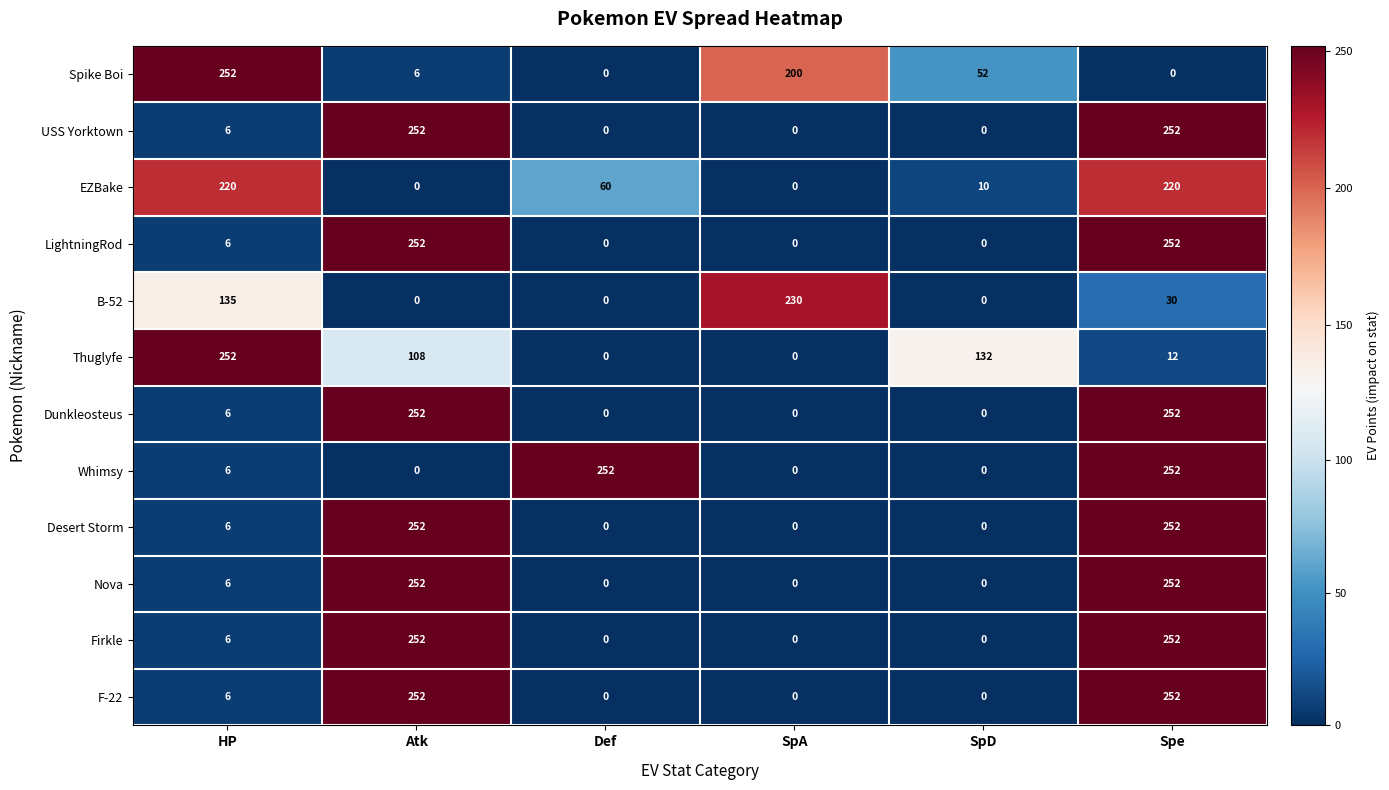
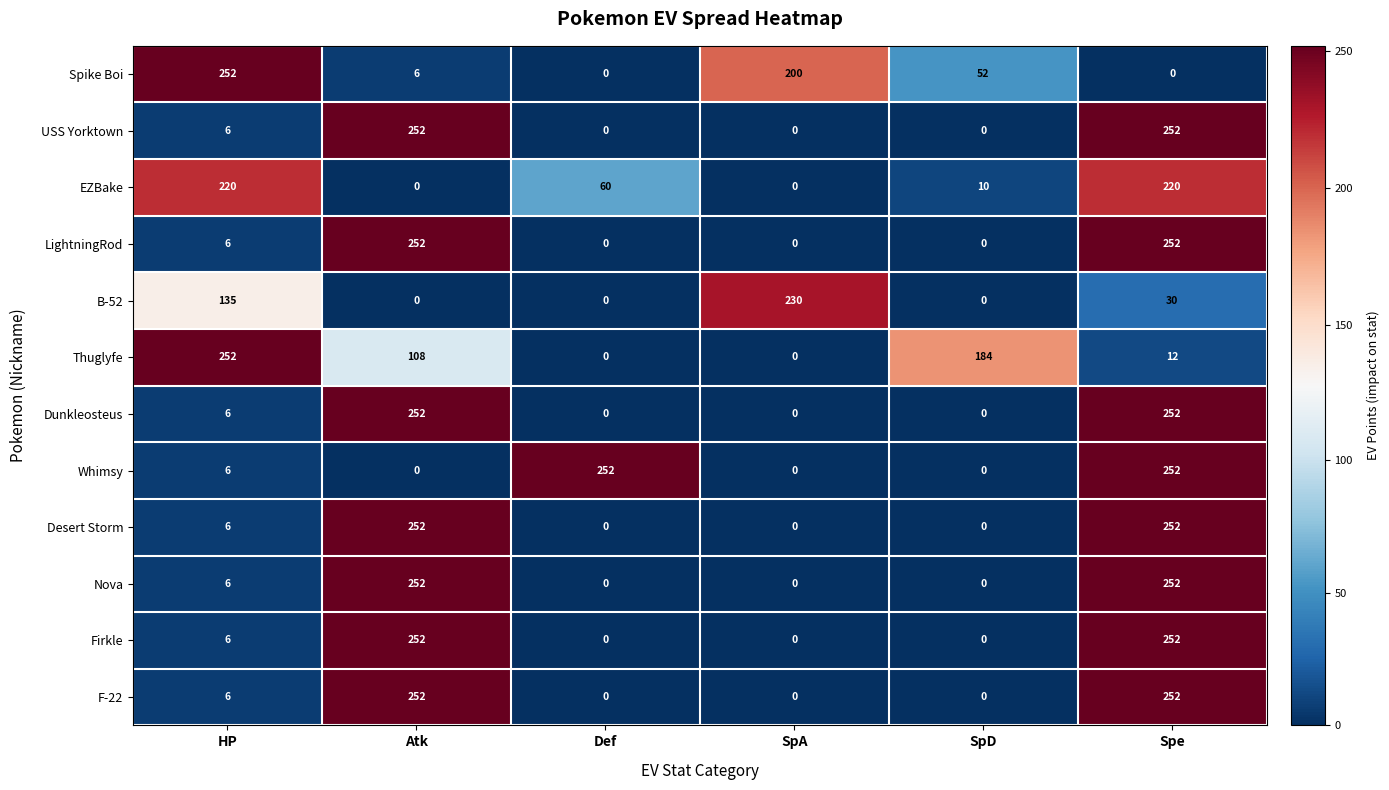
Thuglyfe, SpD: 132 -> 184
